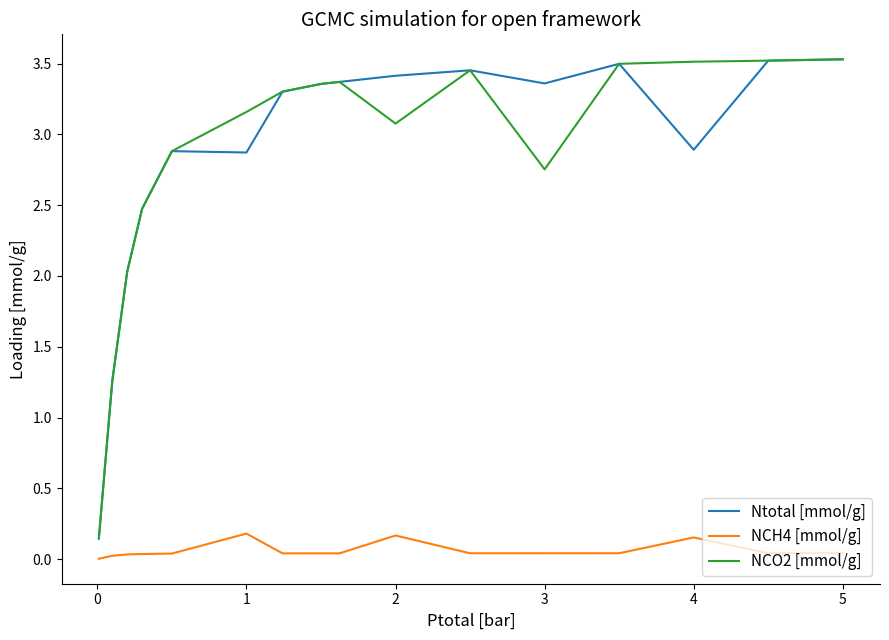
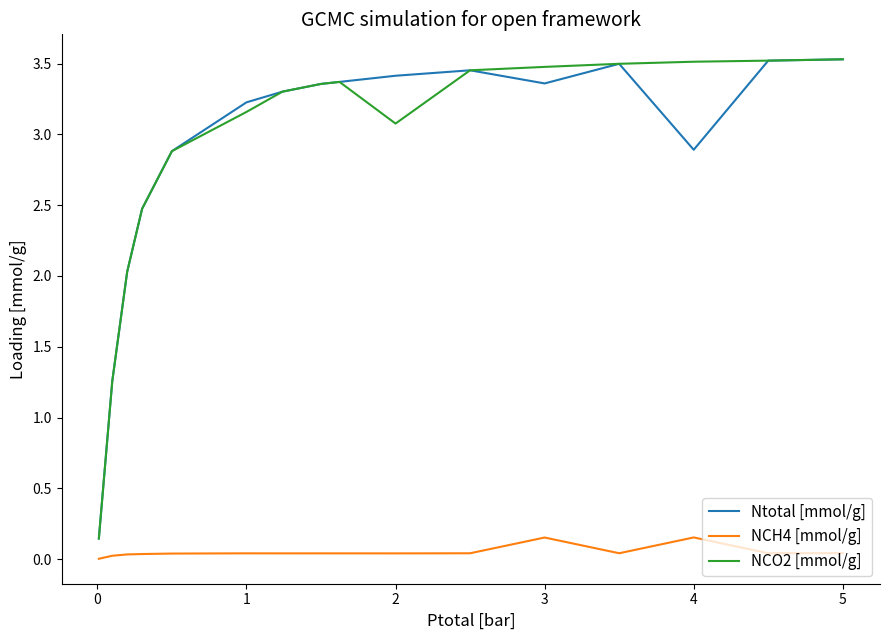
Ntotal [mmol/g], 1: 2.87 -> 3.23
NCH4 [mmol/g], 1: 0.18 -> 0.04
NCH4 [mmol/g], 2: 0.17 -> 0.04
NCH4 [mmol/g], 3: 0.04 -> 0.15
NCO2 [mmol/g], 3: 2.75 -> 3.48
